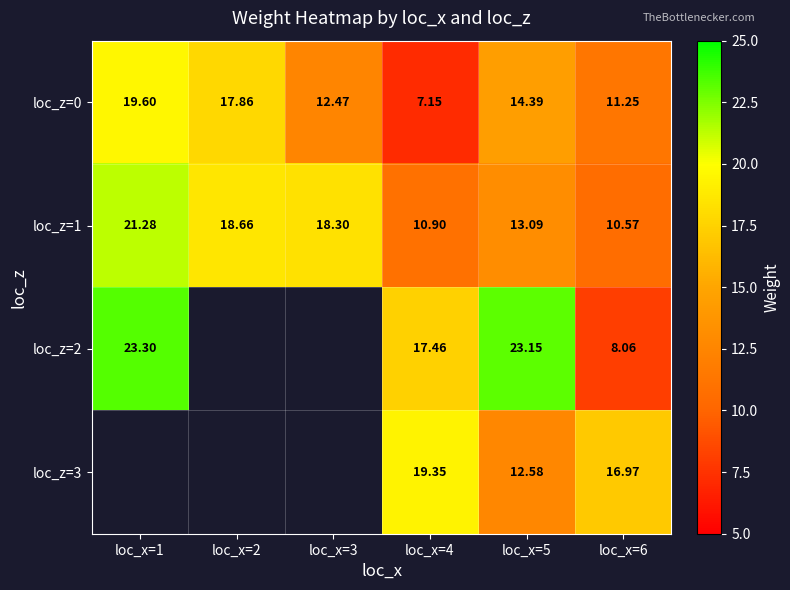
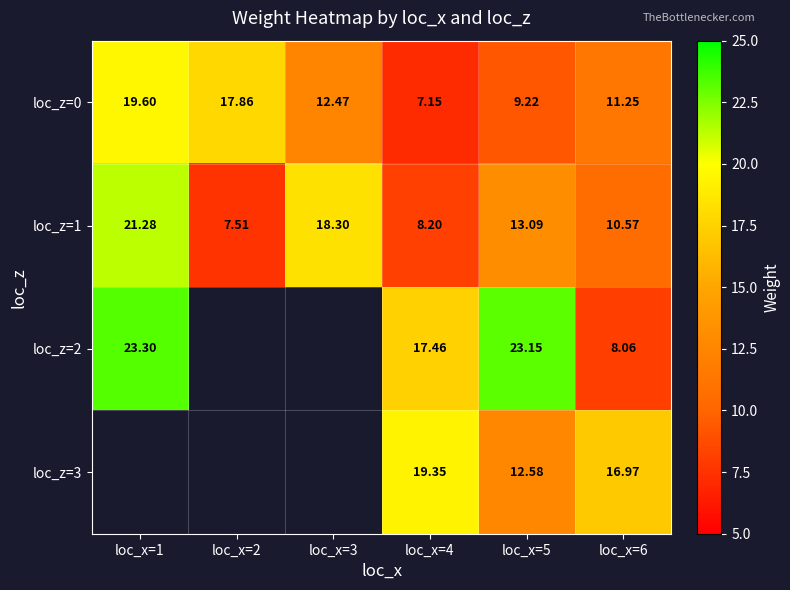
loc_z=0, loc_x=5: 14.39 -> 9.22
loc_z=1, loc_x=2: 18.66 -> 7.51
loc_z=1, loc_x=4: 10.90 -> 8.20
